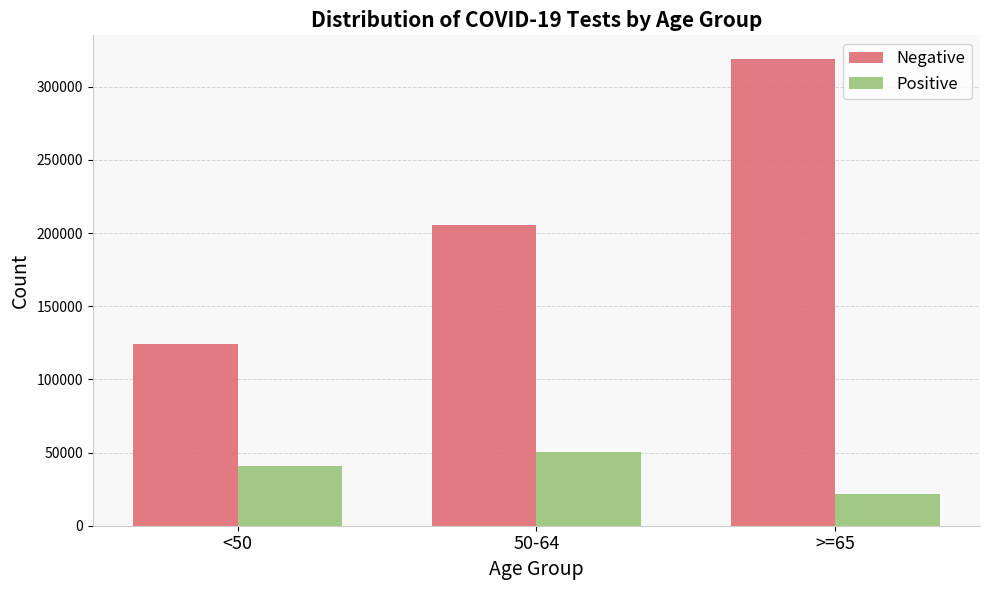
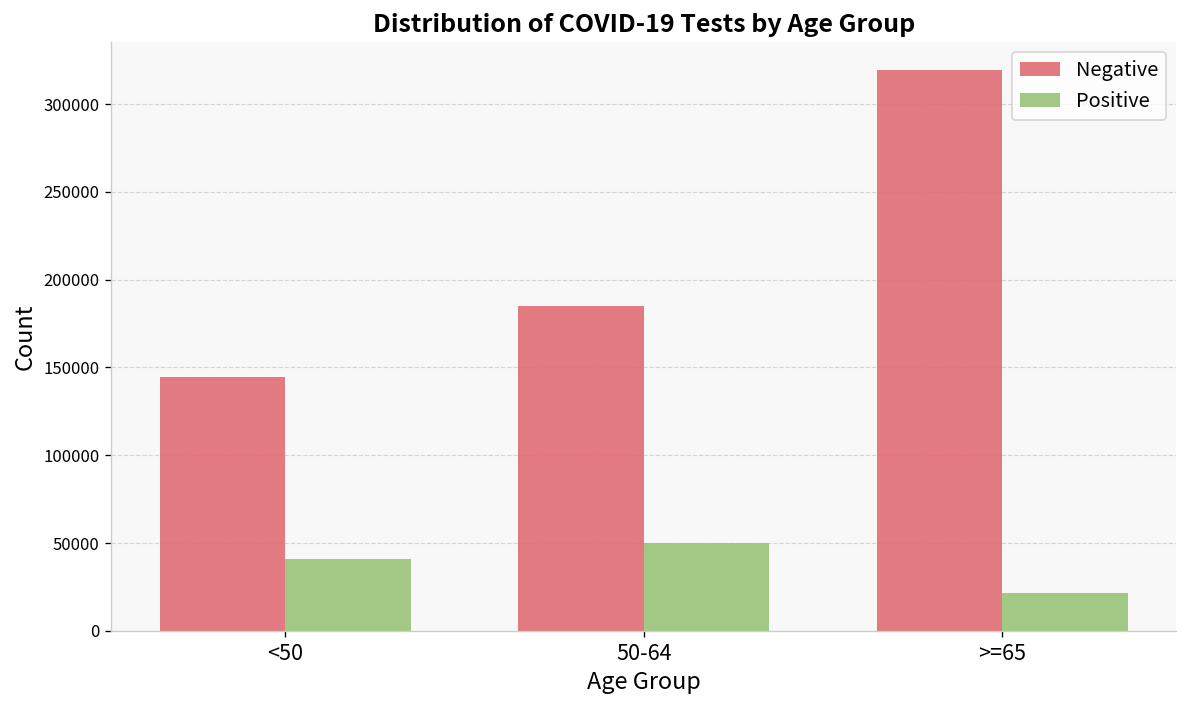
Negative, <50: 124000 -> 144000
Negative, 50-64: 206000 -> 185000
